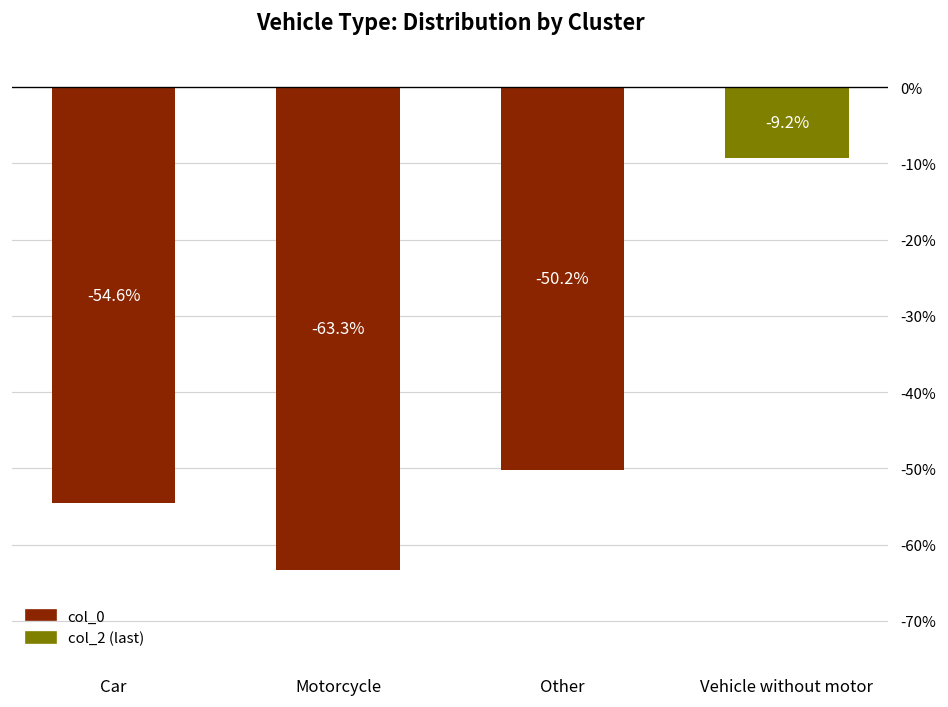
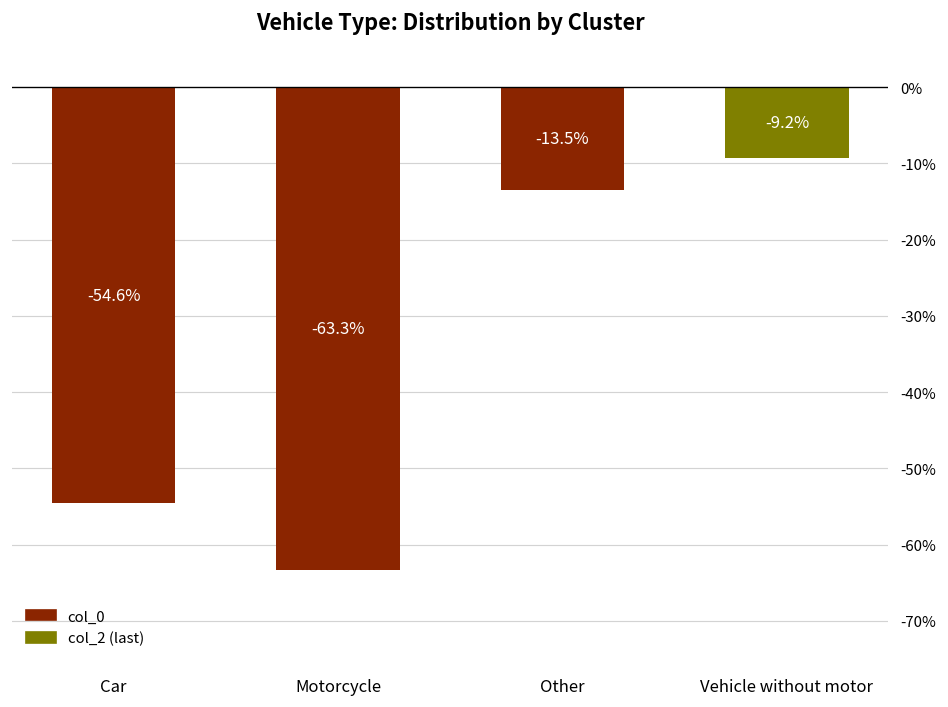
Other: -50.2% -> -13.5%
